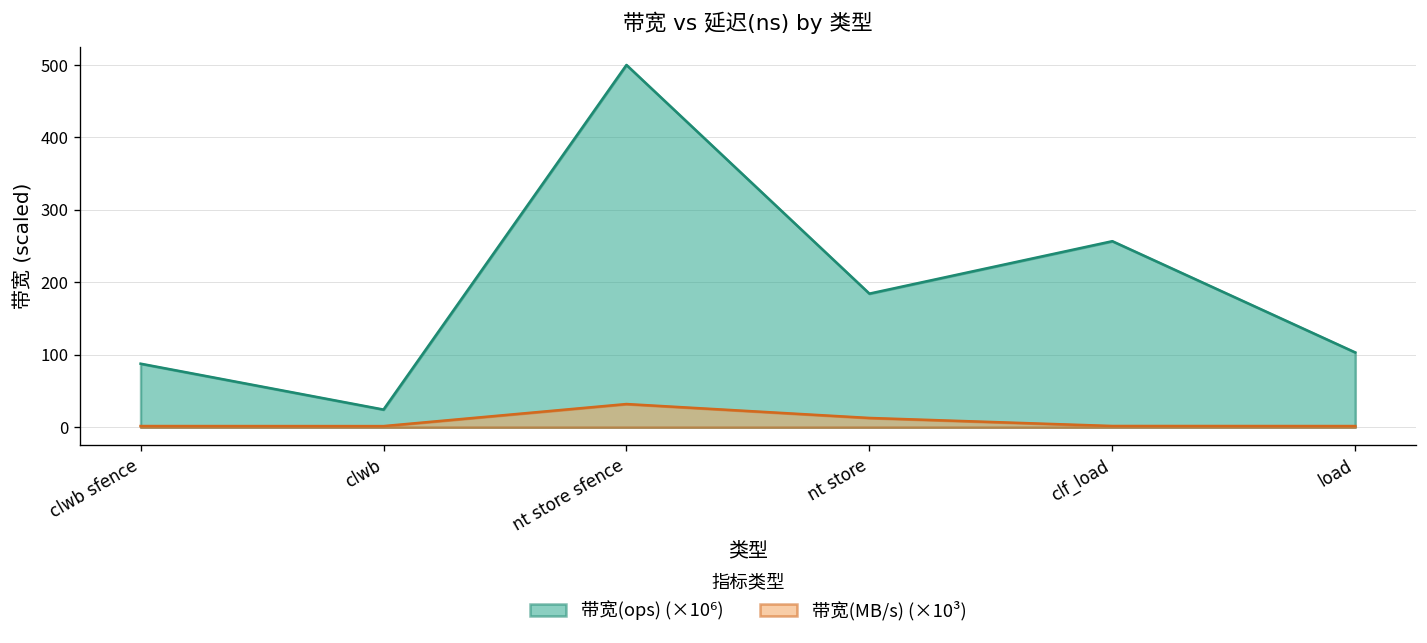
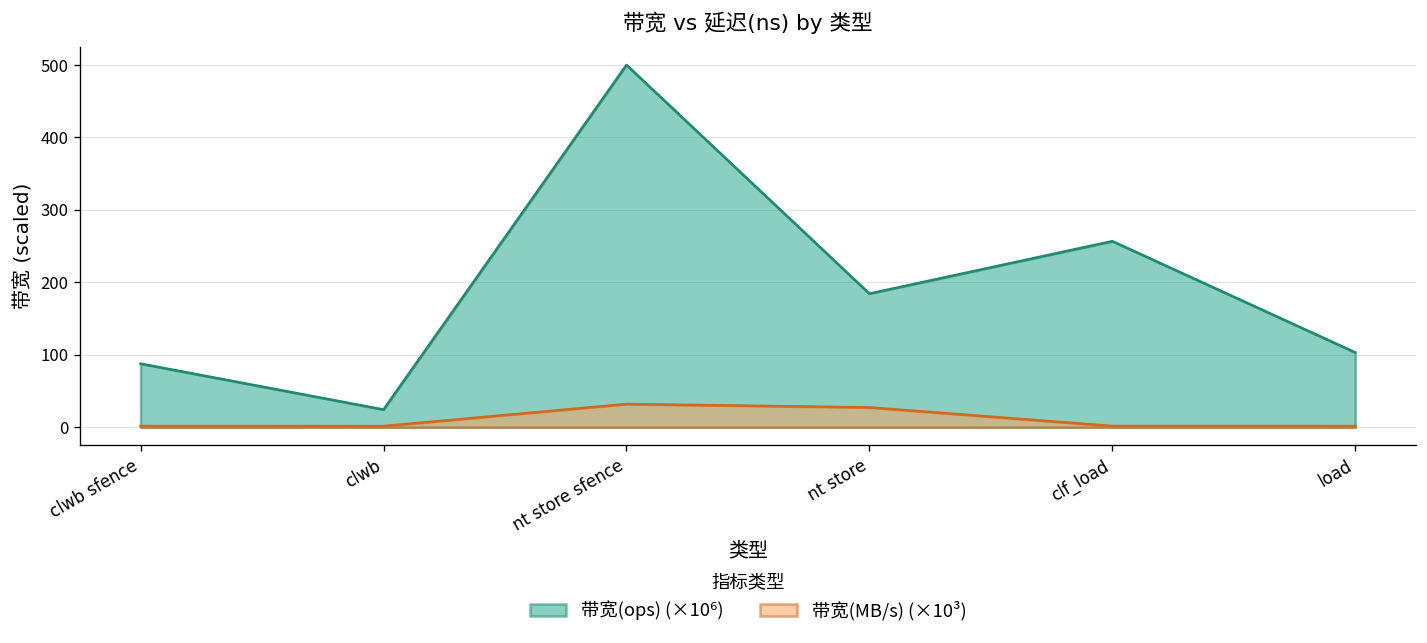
带宽(MB/s) (×10³), nt store: 10 -> 30
